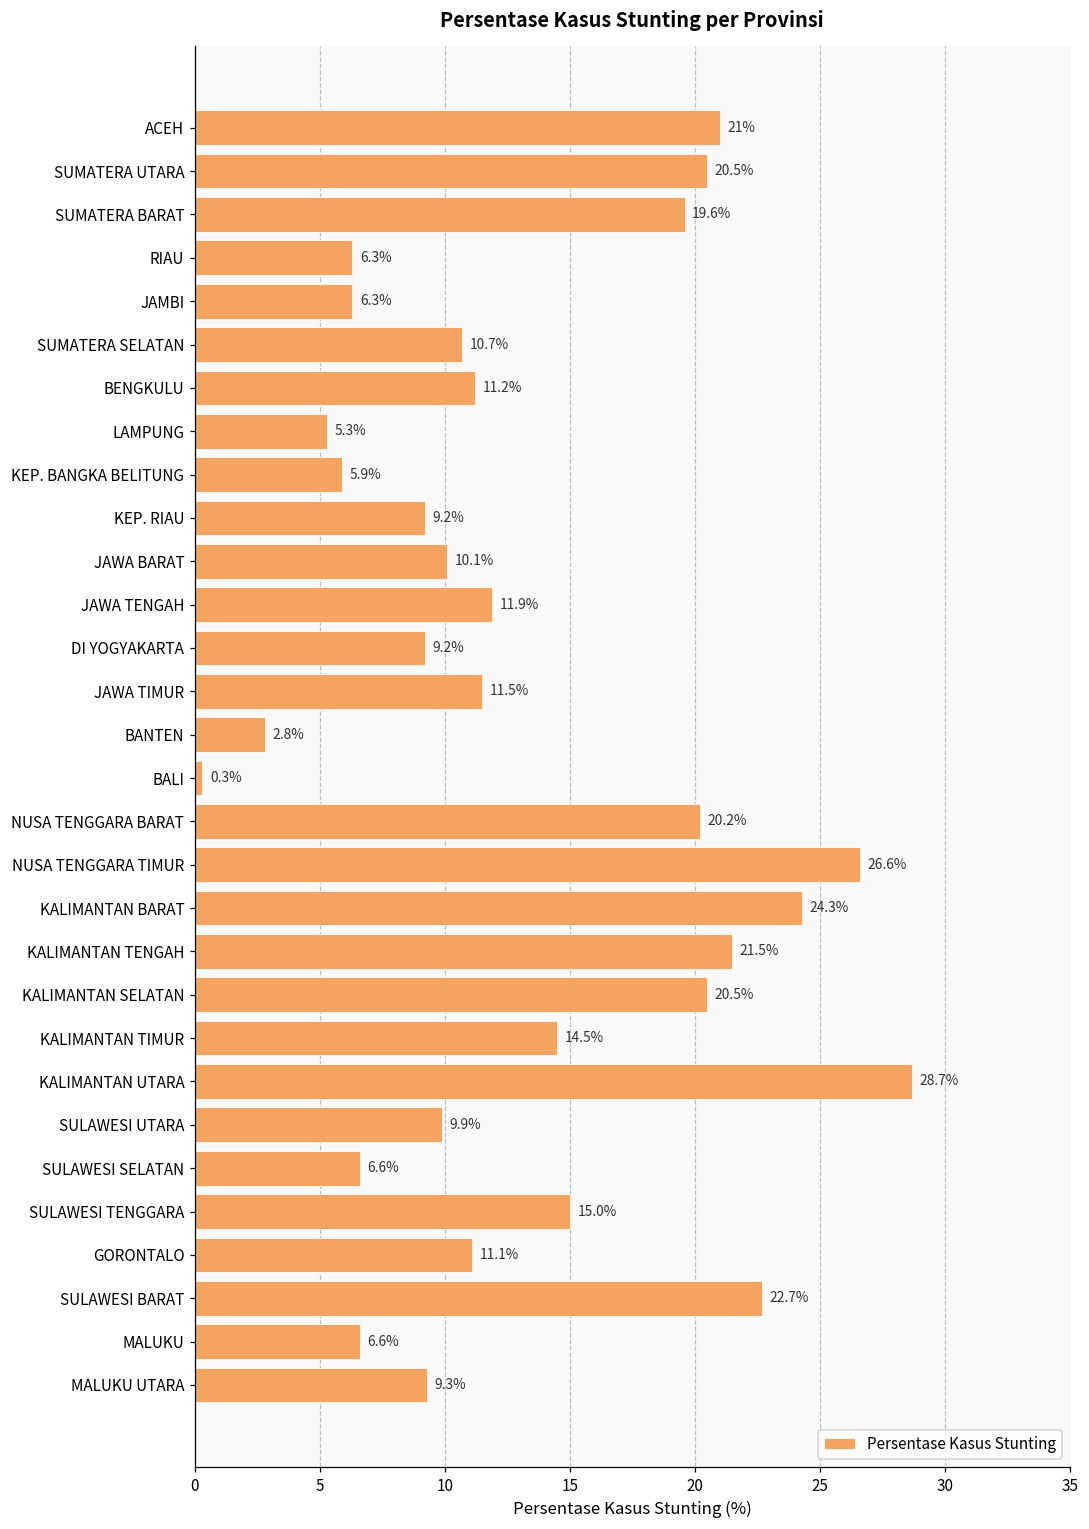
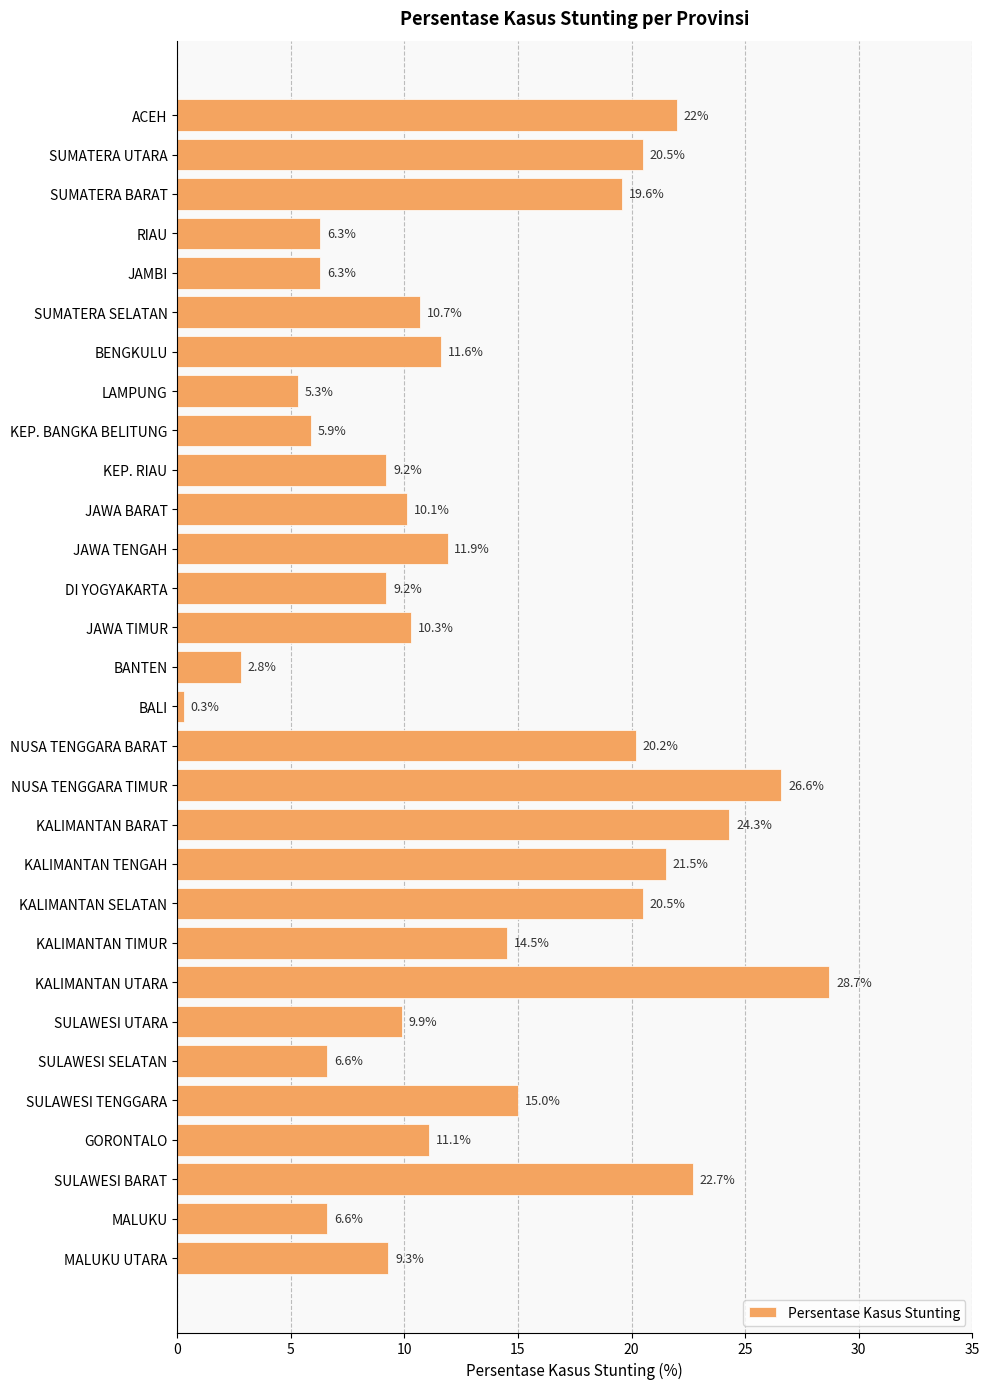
ACEH: 21% -> 22%
BENGKULU: 11.2% -> 11.6%
JAWA TIMUR: 11.5% -> 10.3%
